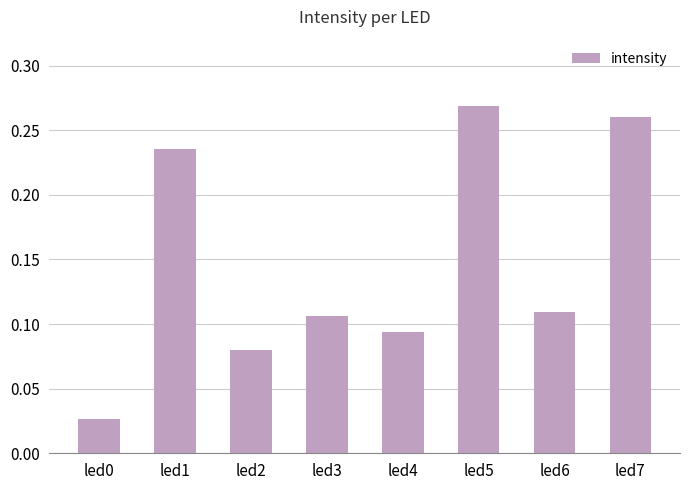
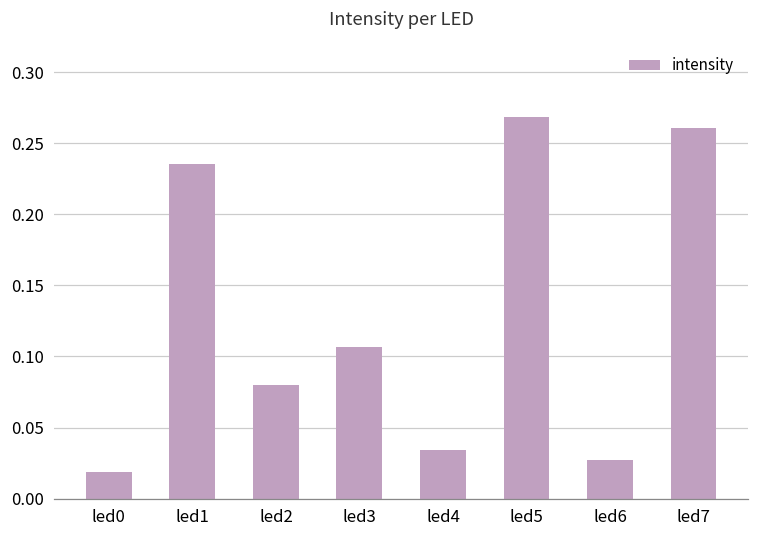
led0: 0.027 -> 0.019
led4: 0.094 -> 0.034
led6: 0.110 -> 0.027
